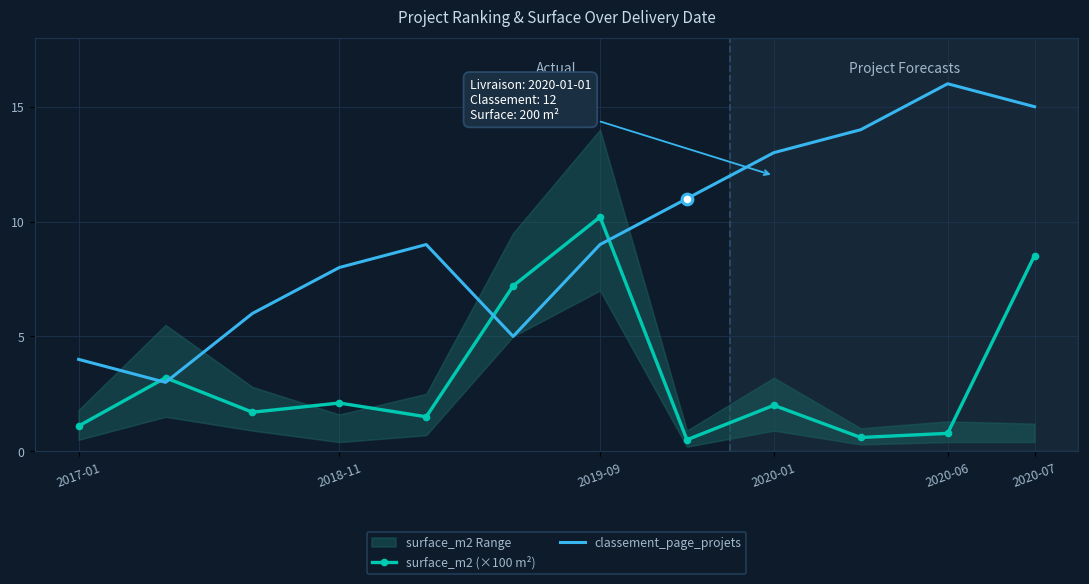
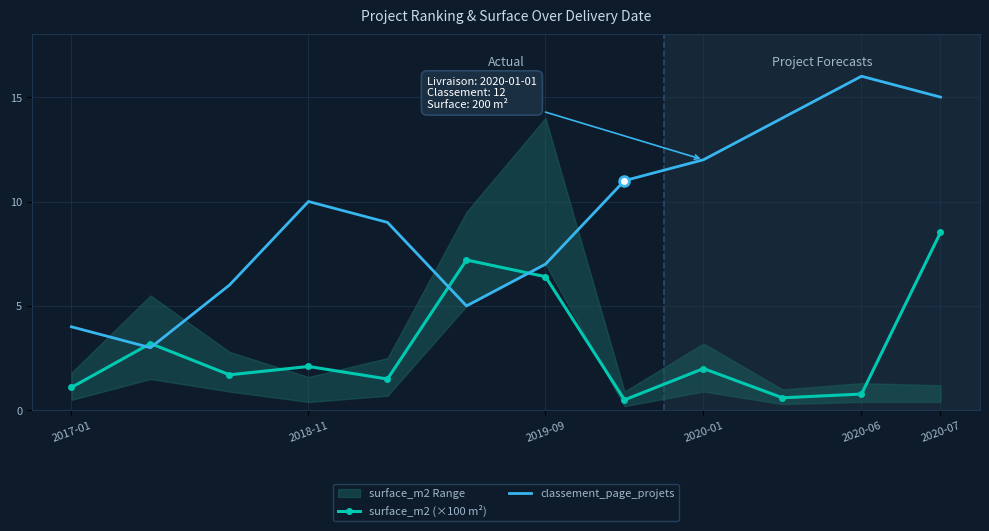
classement_page_projets, 2018-11: 8 -> 10
surface_m2 (×100 m²), 2019-09: 10.2 -> 6.4
classement_page_projets, 2019-09: 9 -> 7
classement_page_projets, 2020-01: 13 -> 12
